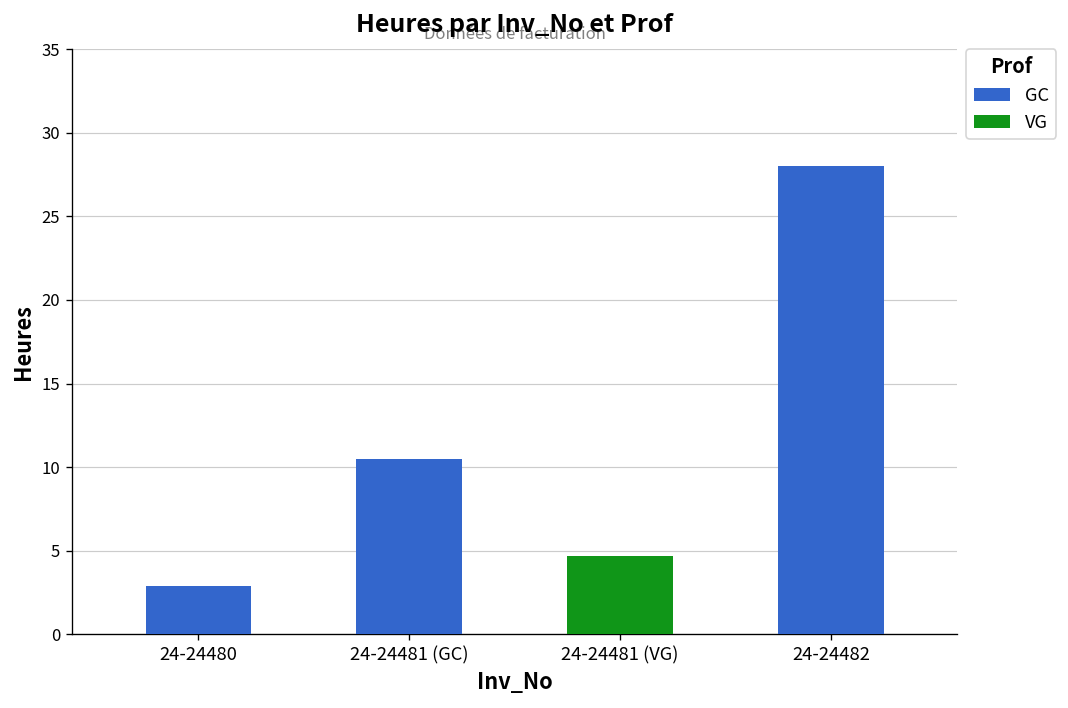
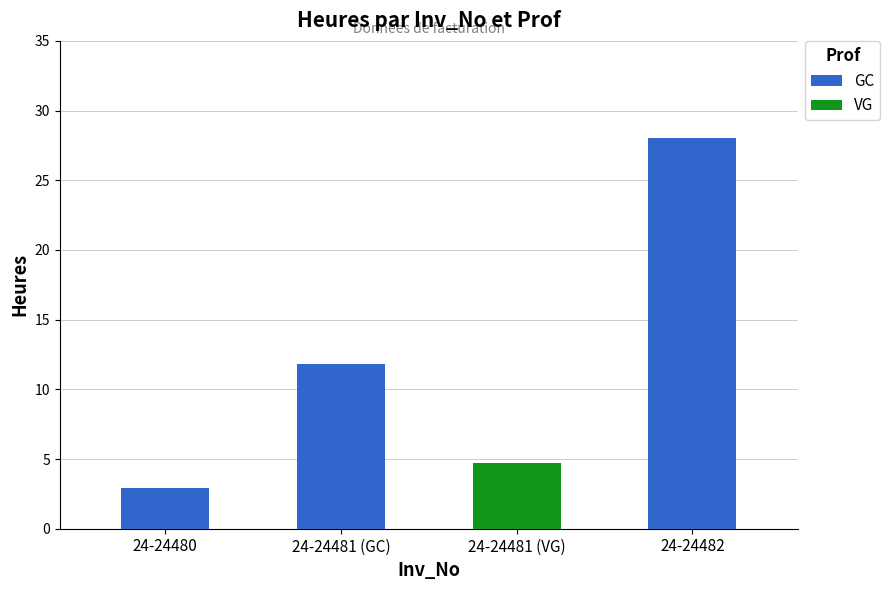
GC, 24-24481 (GC): 10.5 -> 11.8
